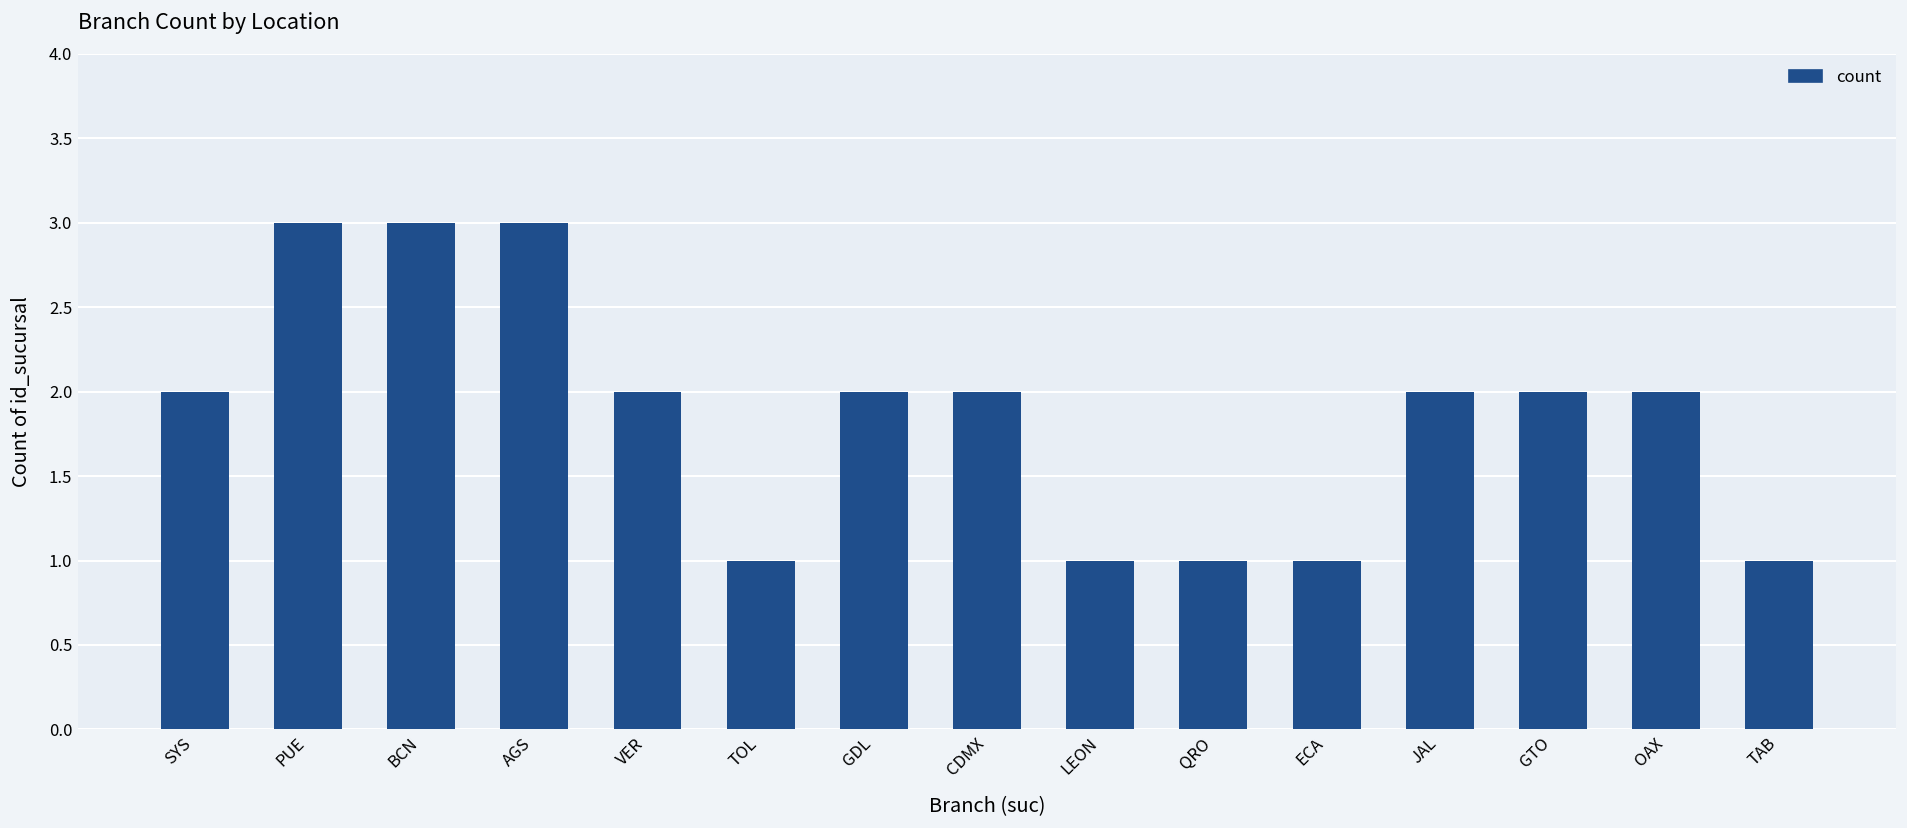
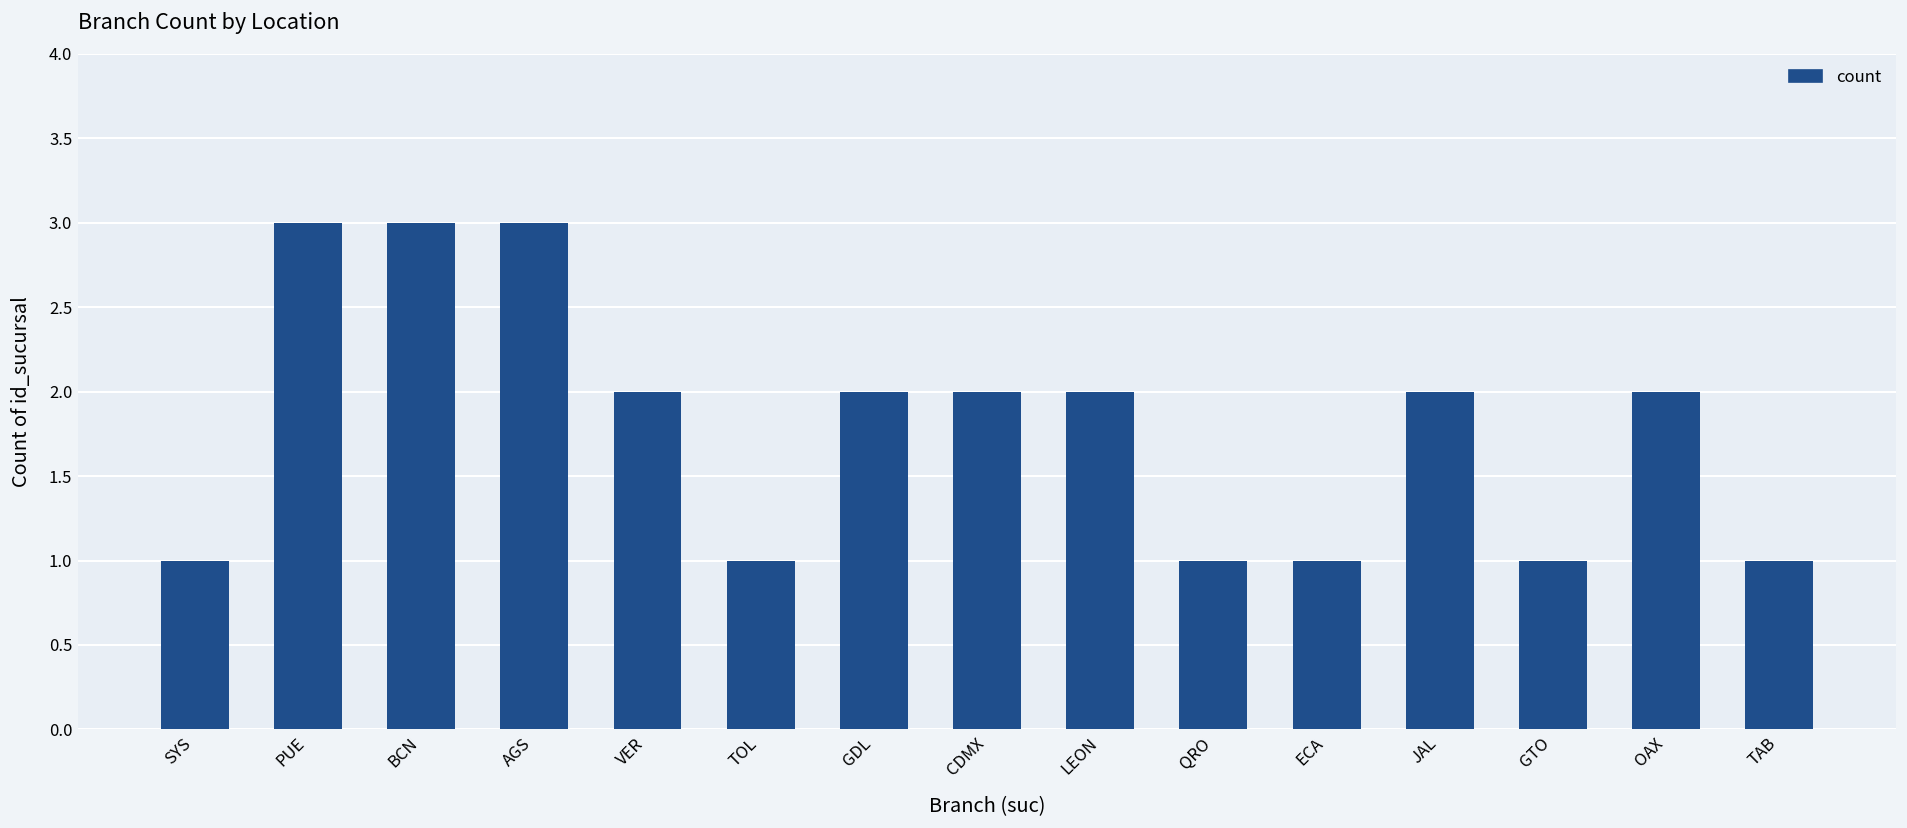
SYS: 2 -> 1
LEON: 1 -> 2
GTO: 2 -> 1
